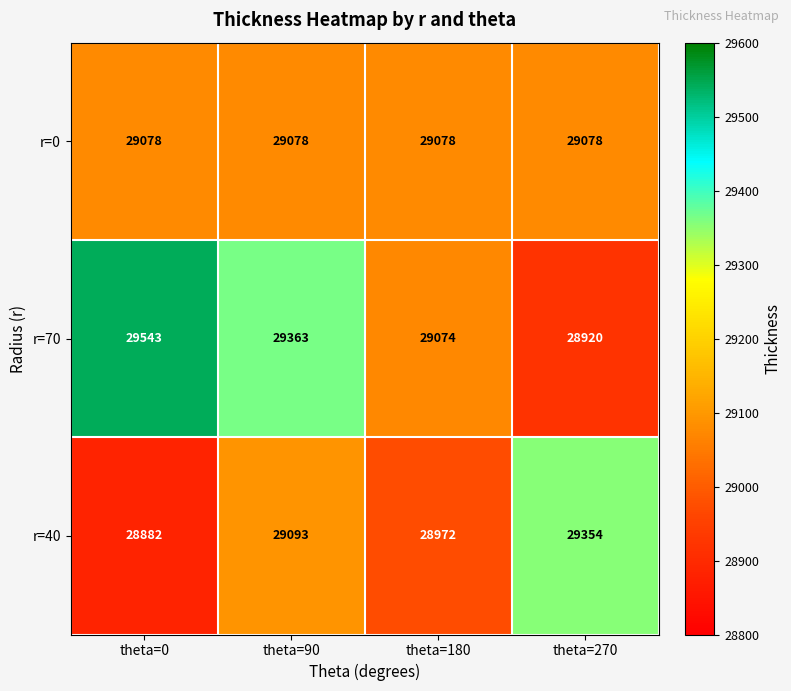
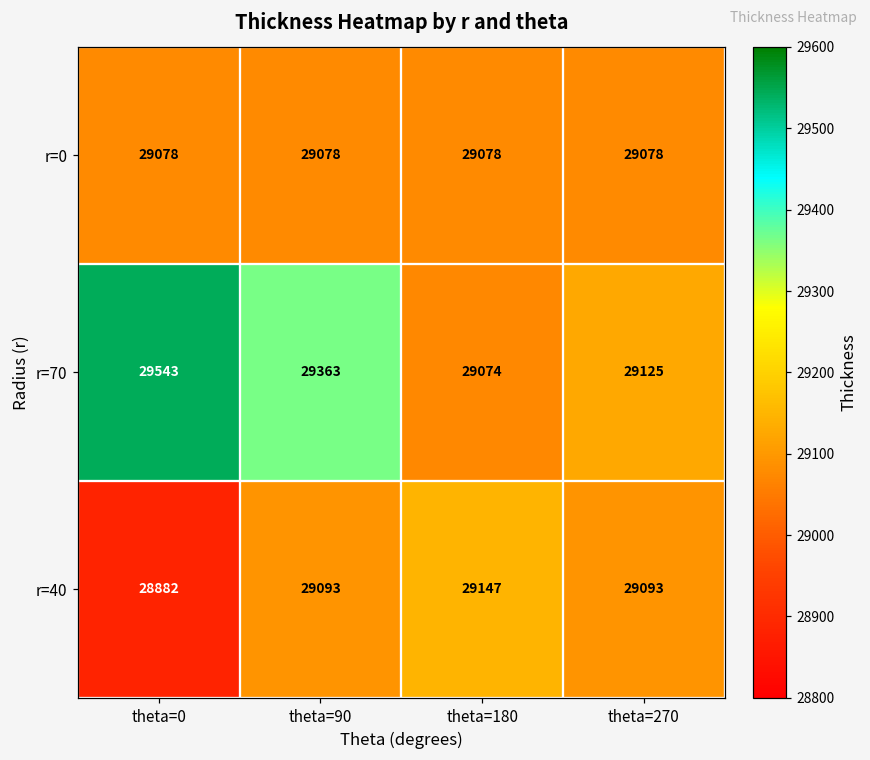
r=70, theta=270: 28920 -> 29125
r=40, theta=180: 28972 -> 29147
r=40, theta=270: 29354 -> 29093
